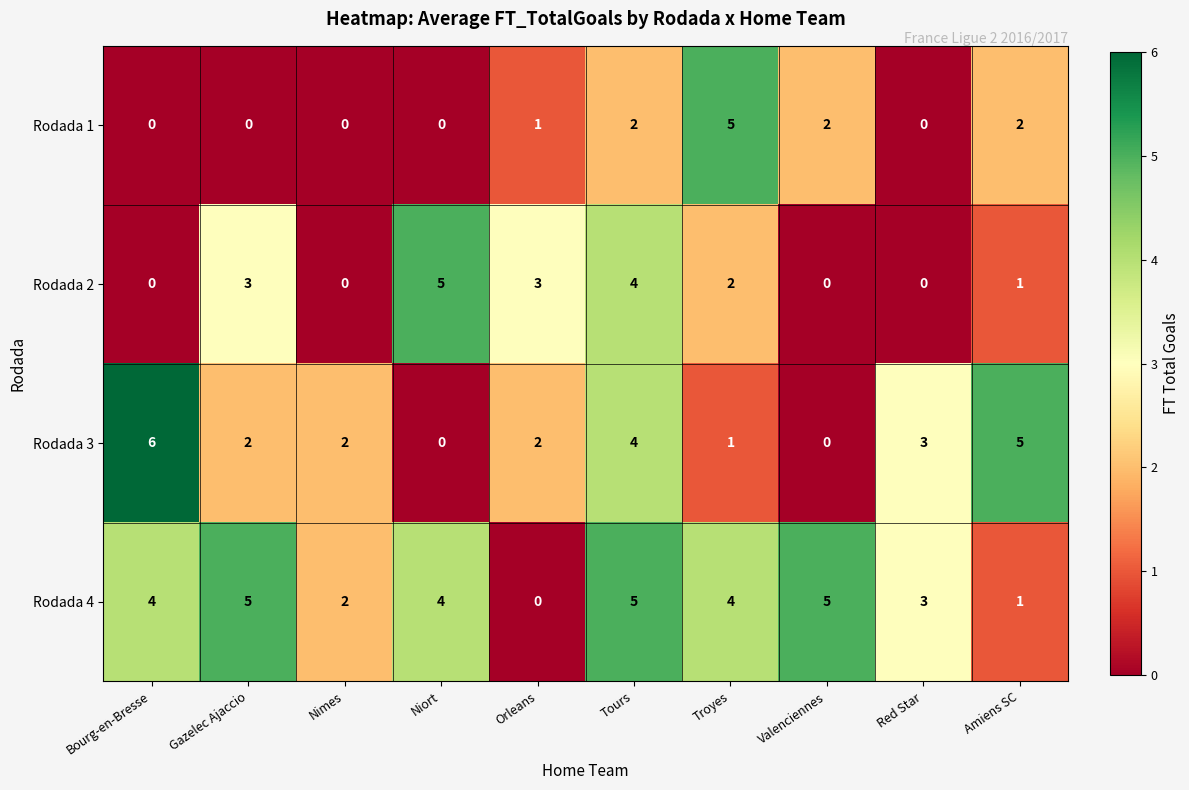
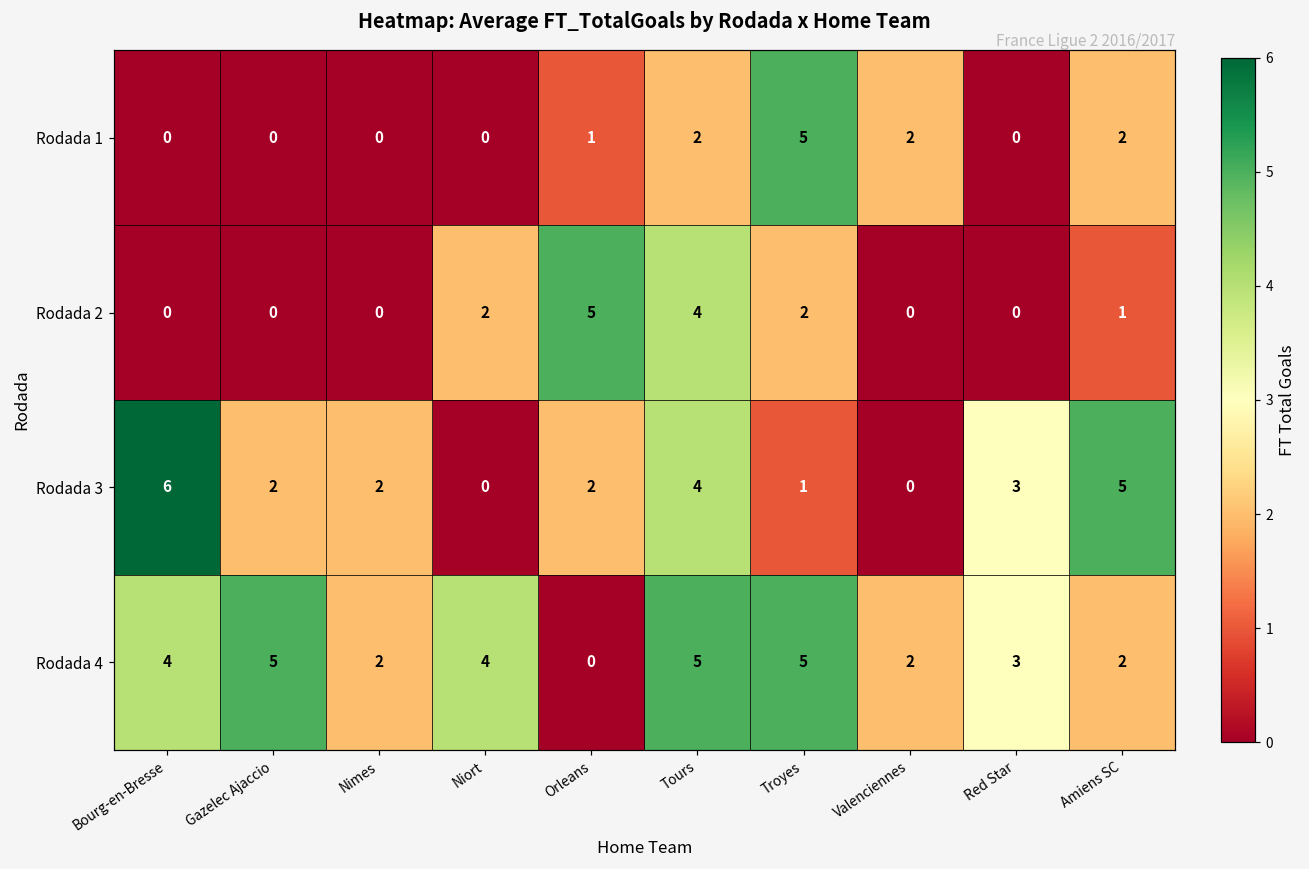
Rodada 2, Gazelec Ajaccio: 3 -> 0
Rodada 2, Niort: 5 -> 2
Rodada 2, Orleans: 3 -> 5
Rodada 4, Troyes: 4 -> 5
Rodada 4, Valenciennes: 5 -> 2
Rodada 4, Amiens SC: 1 -> 2
